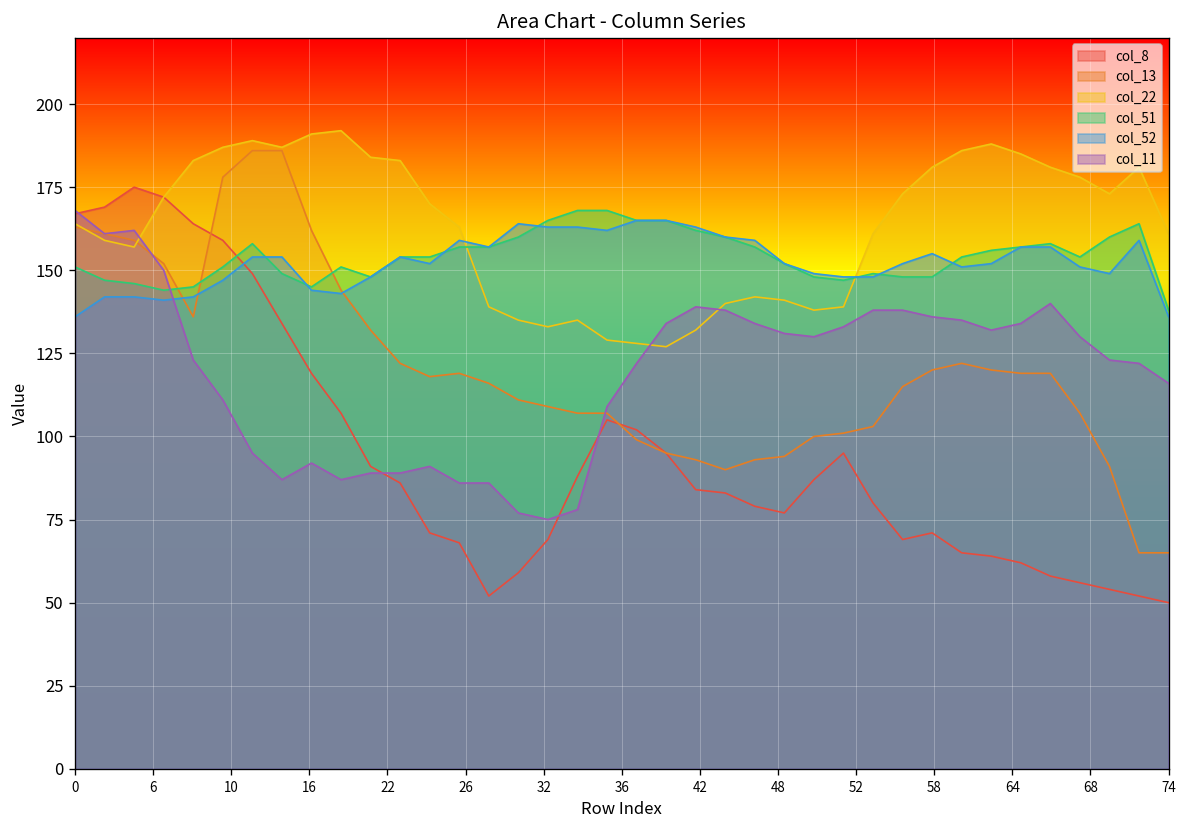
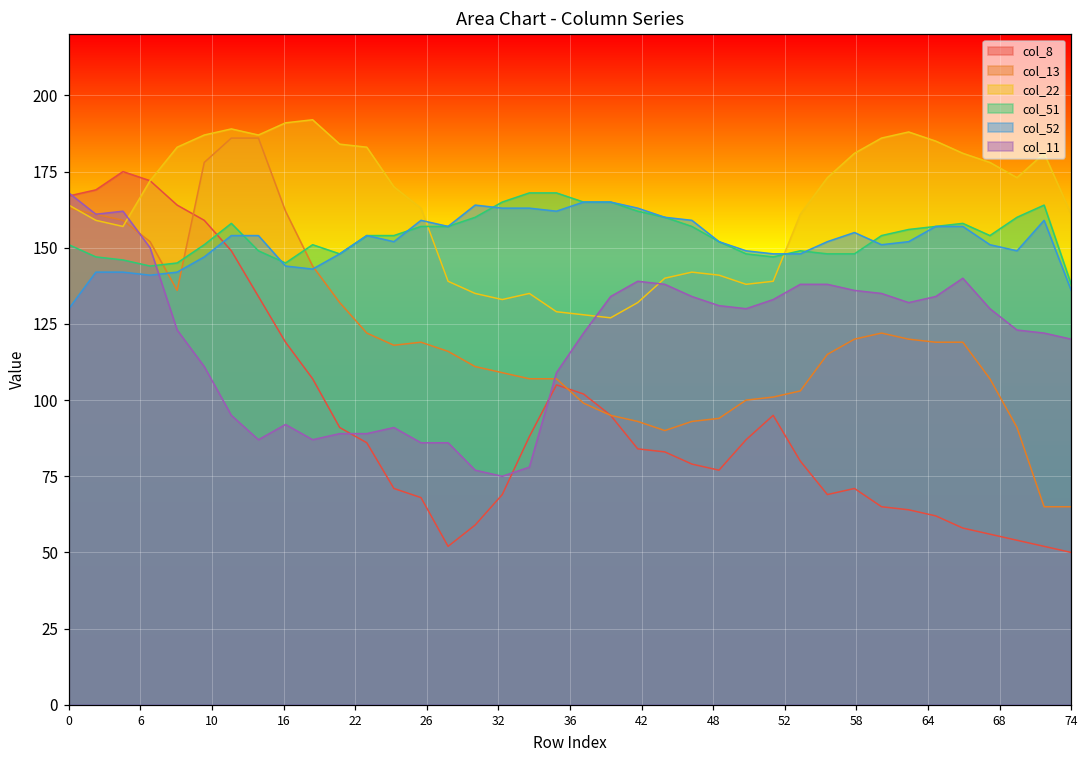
col_52, 0: 136 -> 130
col_11, 74: 116 -> 120
